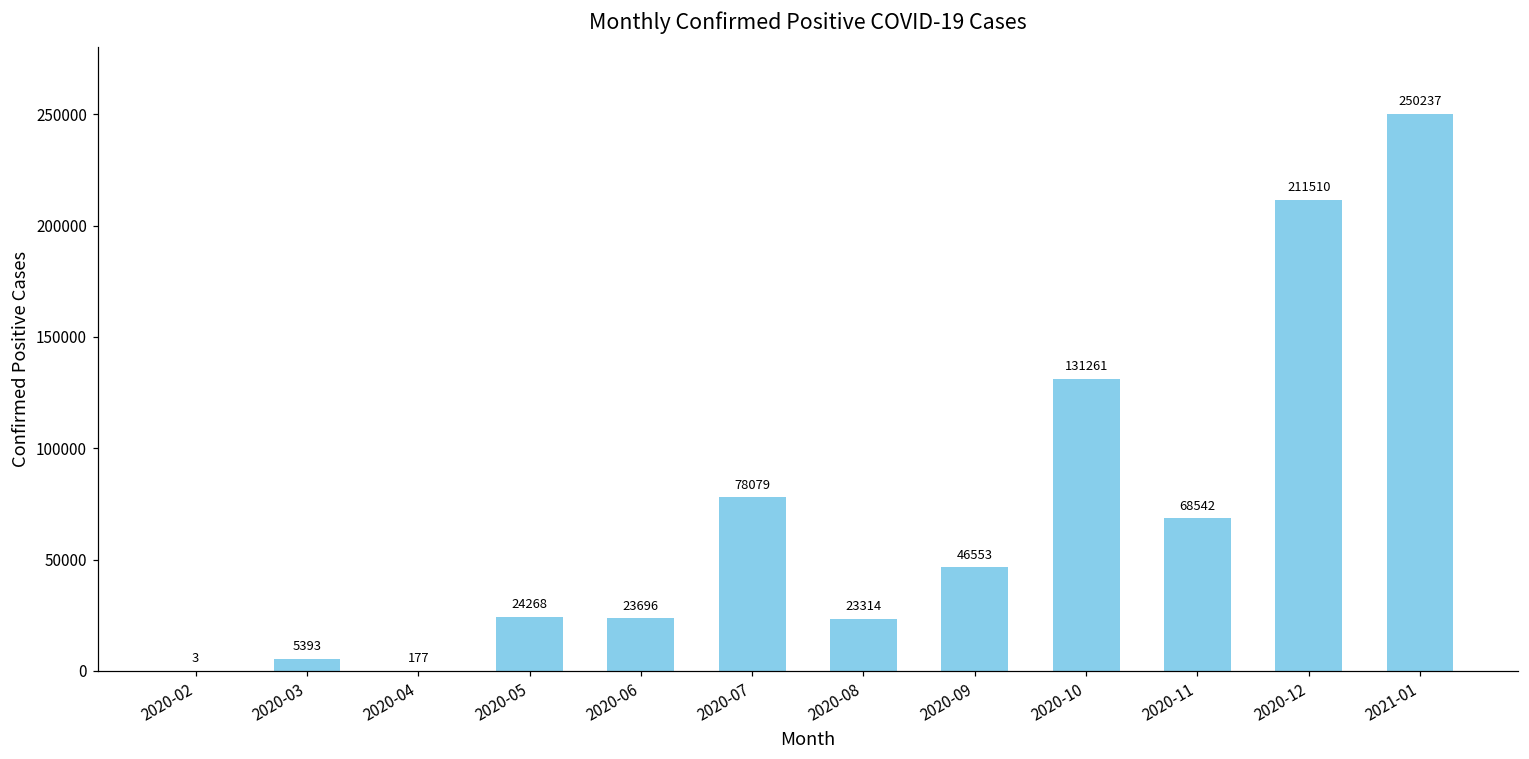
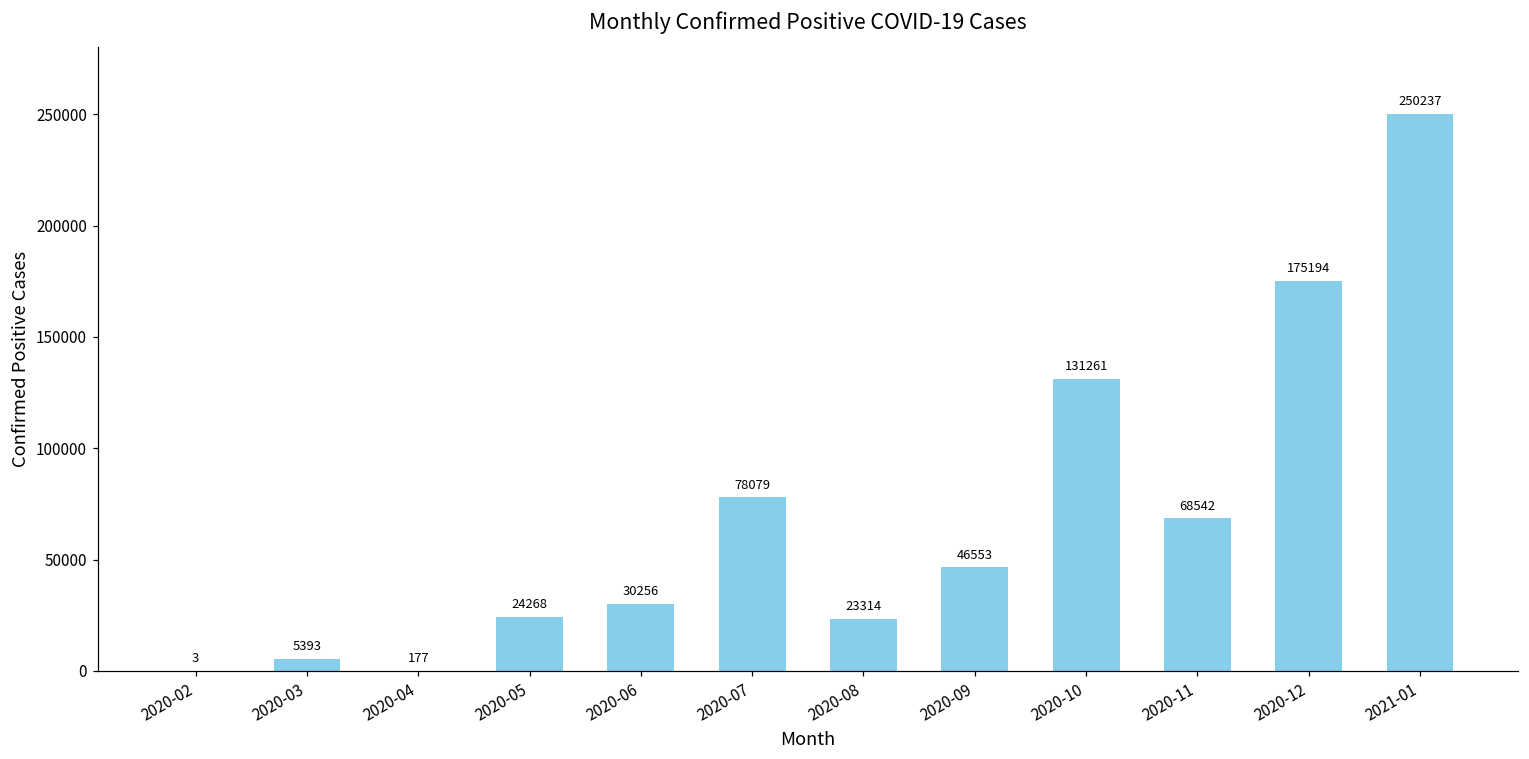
2020-06: 23696 -> 30256
2020-12: 211510 -> 175194
